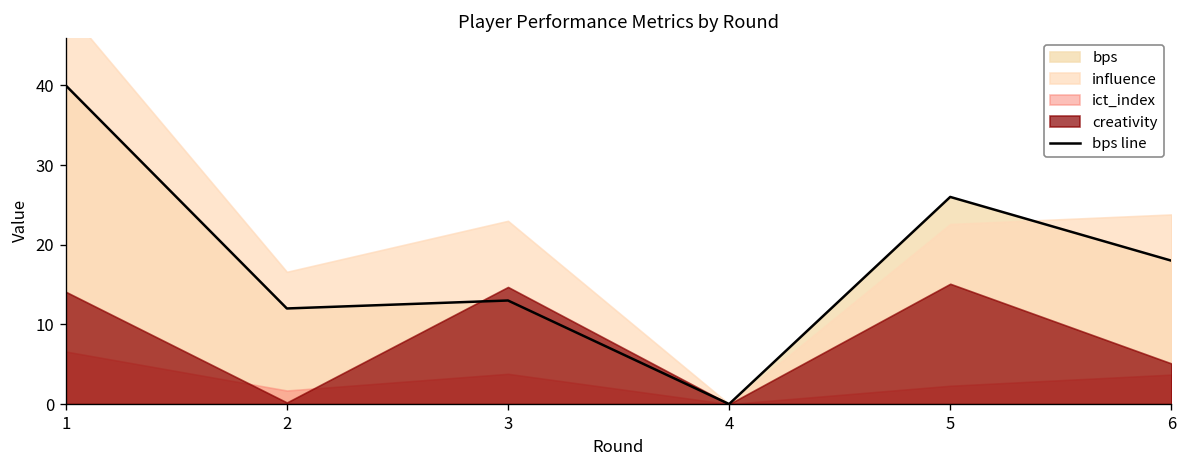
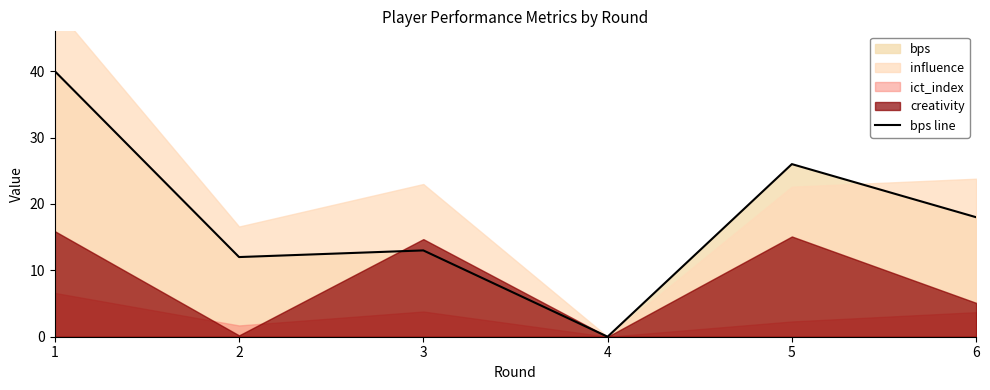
creativity, 1: 14 -> 16
